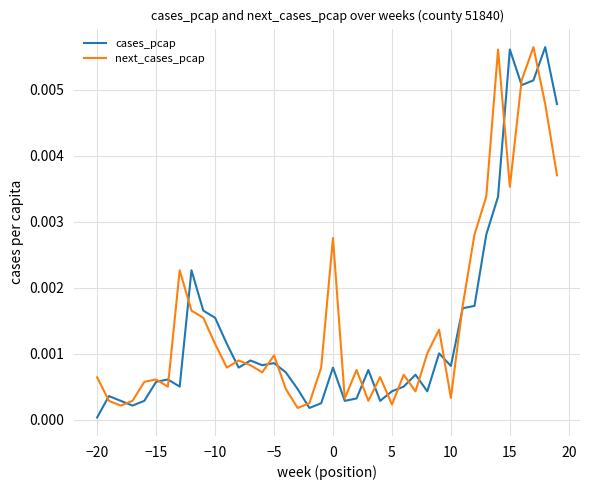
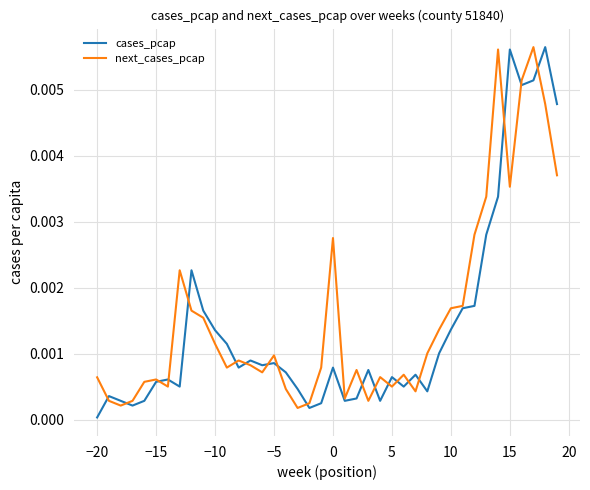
cases_pcap, −10: 0.0015 -> 0.0014
cases_pcap, 5: 0.0004 -> 0.0006
next_cases_pcap, 5: 0.0002 -> 0.0005
cases_pcap, 10: 0.0008 -> 0.0014
next_cases_pcap, 10: 0.0003 -> 0.0017
